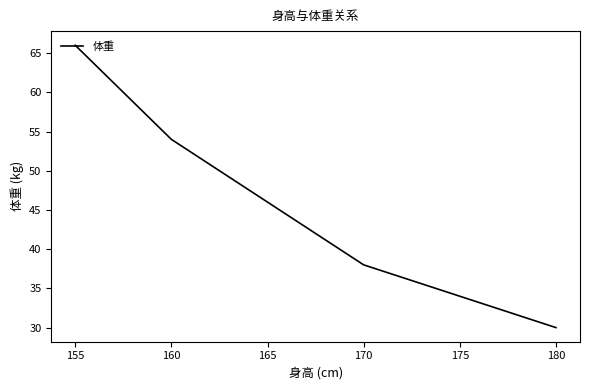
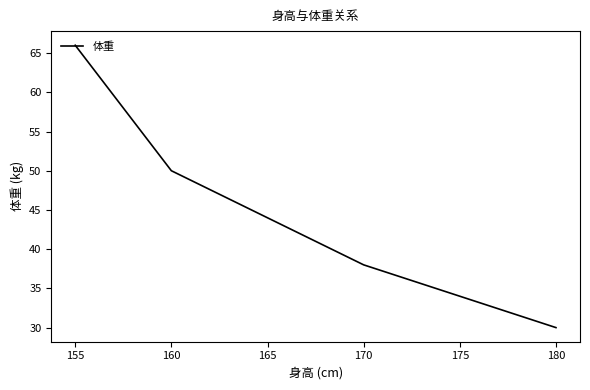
160: 54 -> 50
